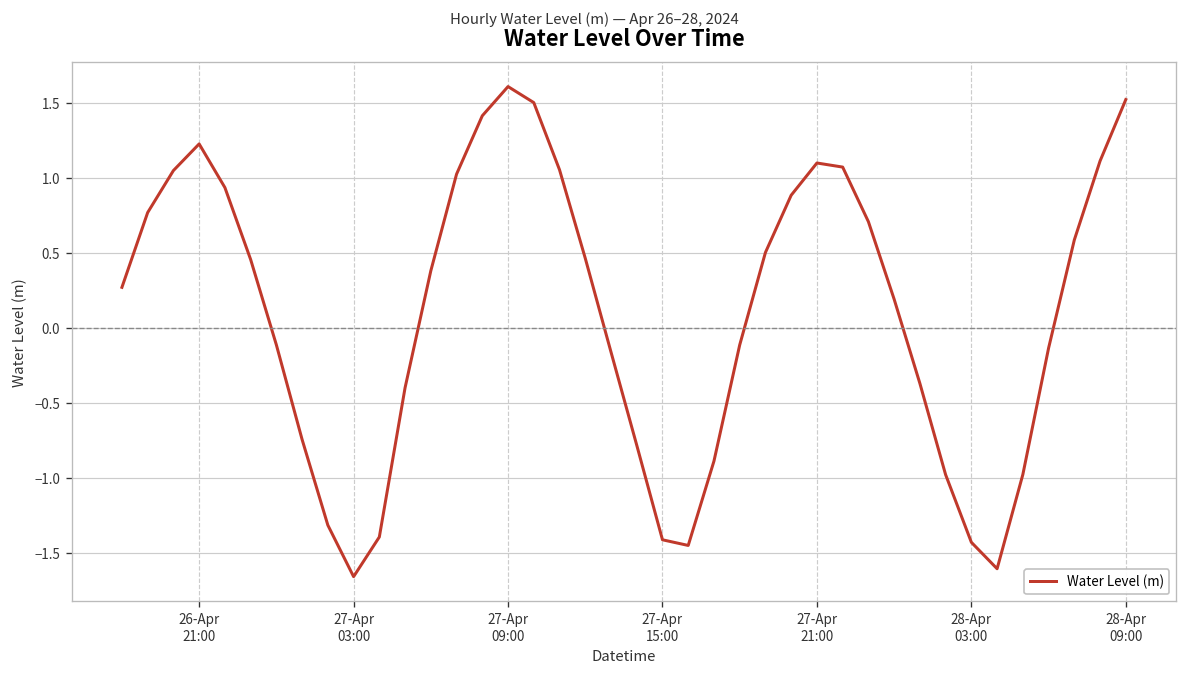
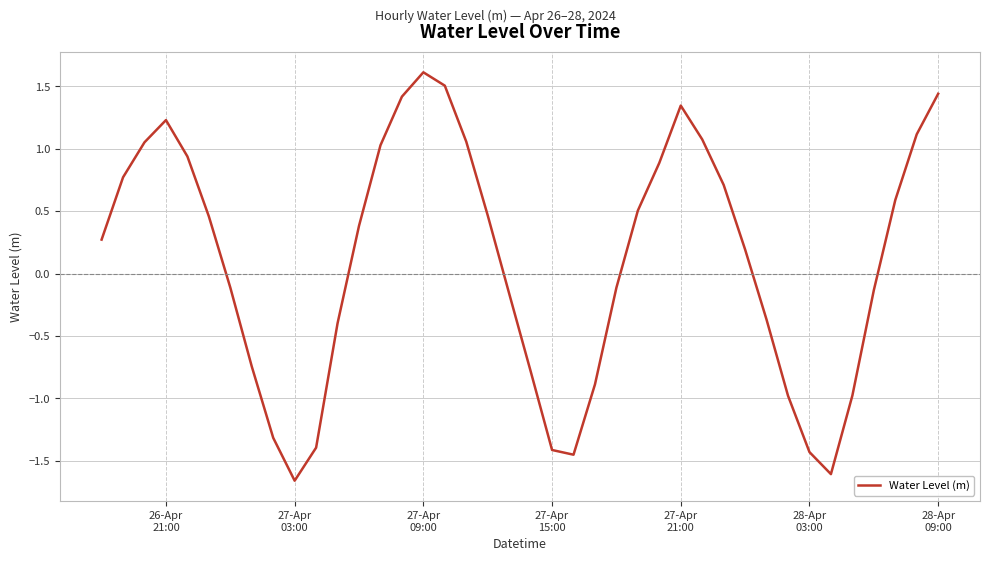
27-Apr 21:00: 1.10 -> 1.35
28-Apr 09:00: 1.53 -> 1.44
